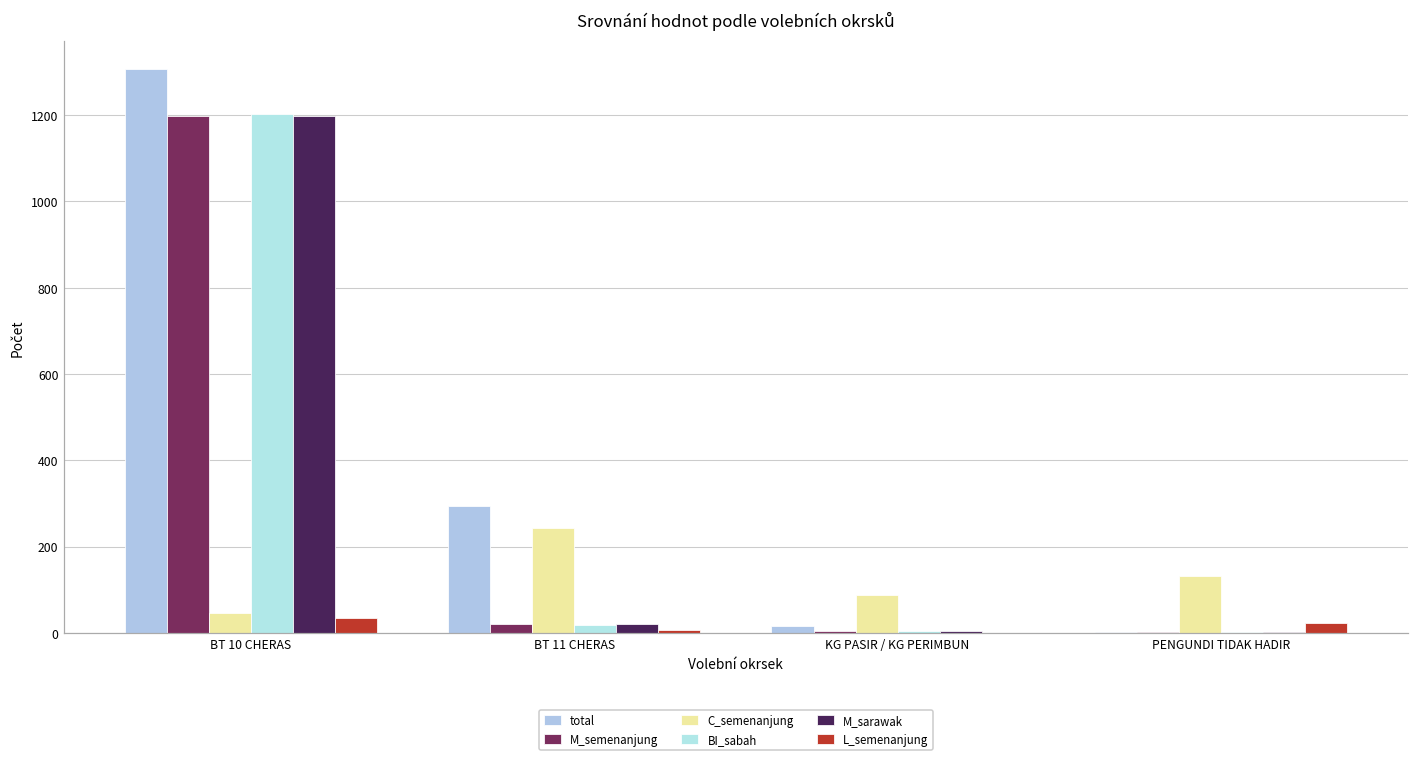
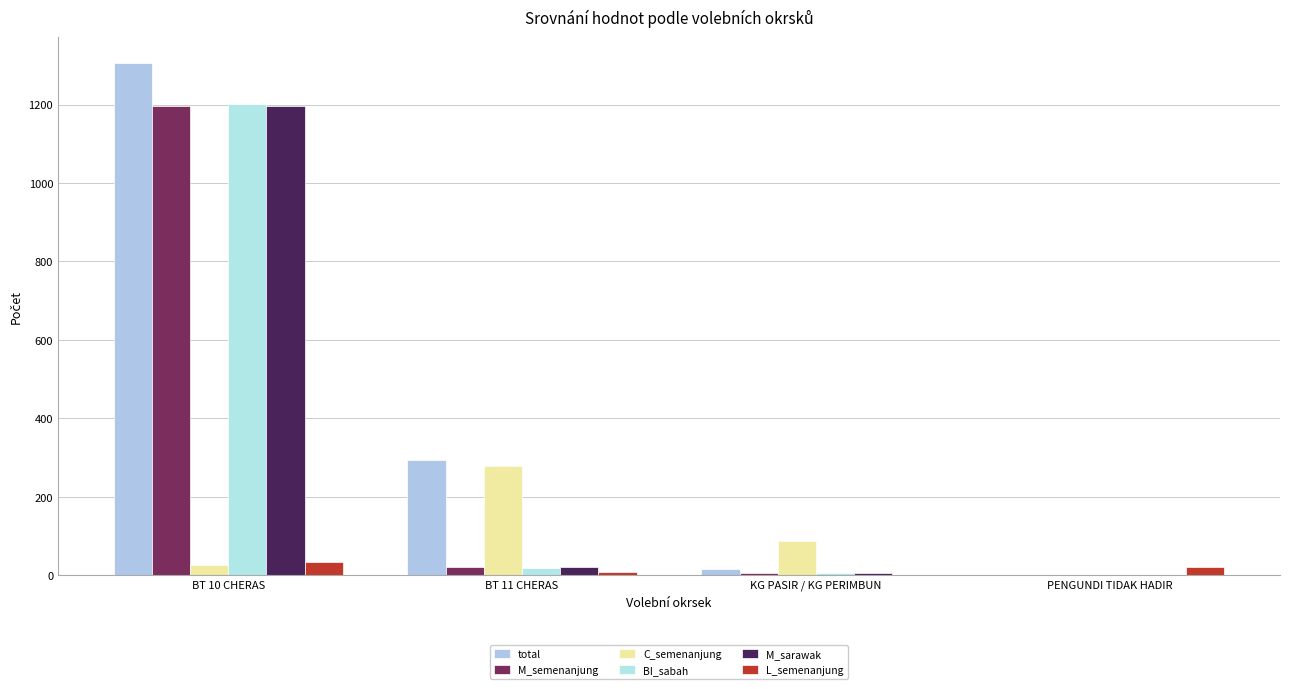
C_semenanjung, BT 10 CHERAS: 50 -> 30
C_semenanjung, BT 11 CHERAS: 240 -> 280
C_semenanjung, PENGUNDI TIDAK HADIR: 130 -> 0
